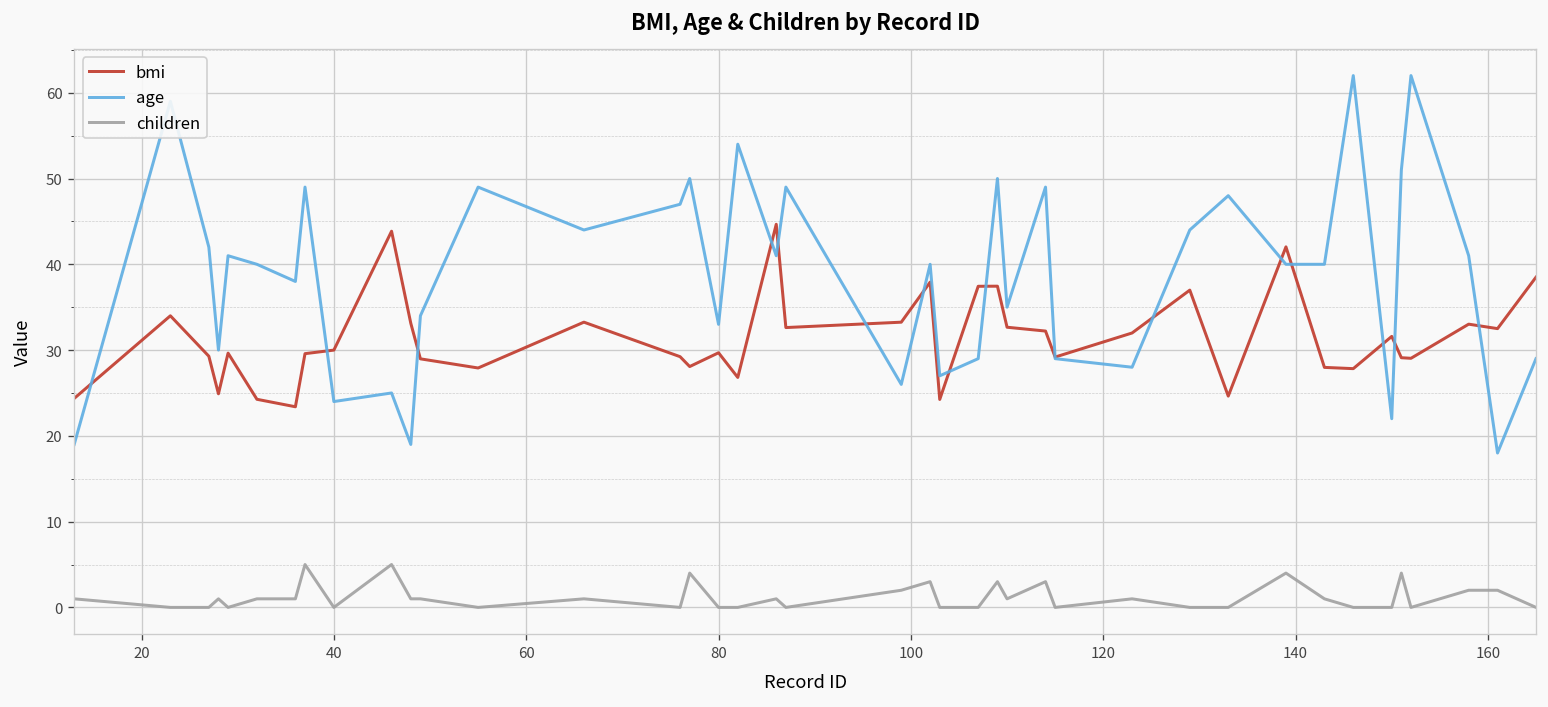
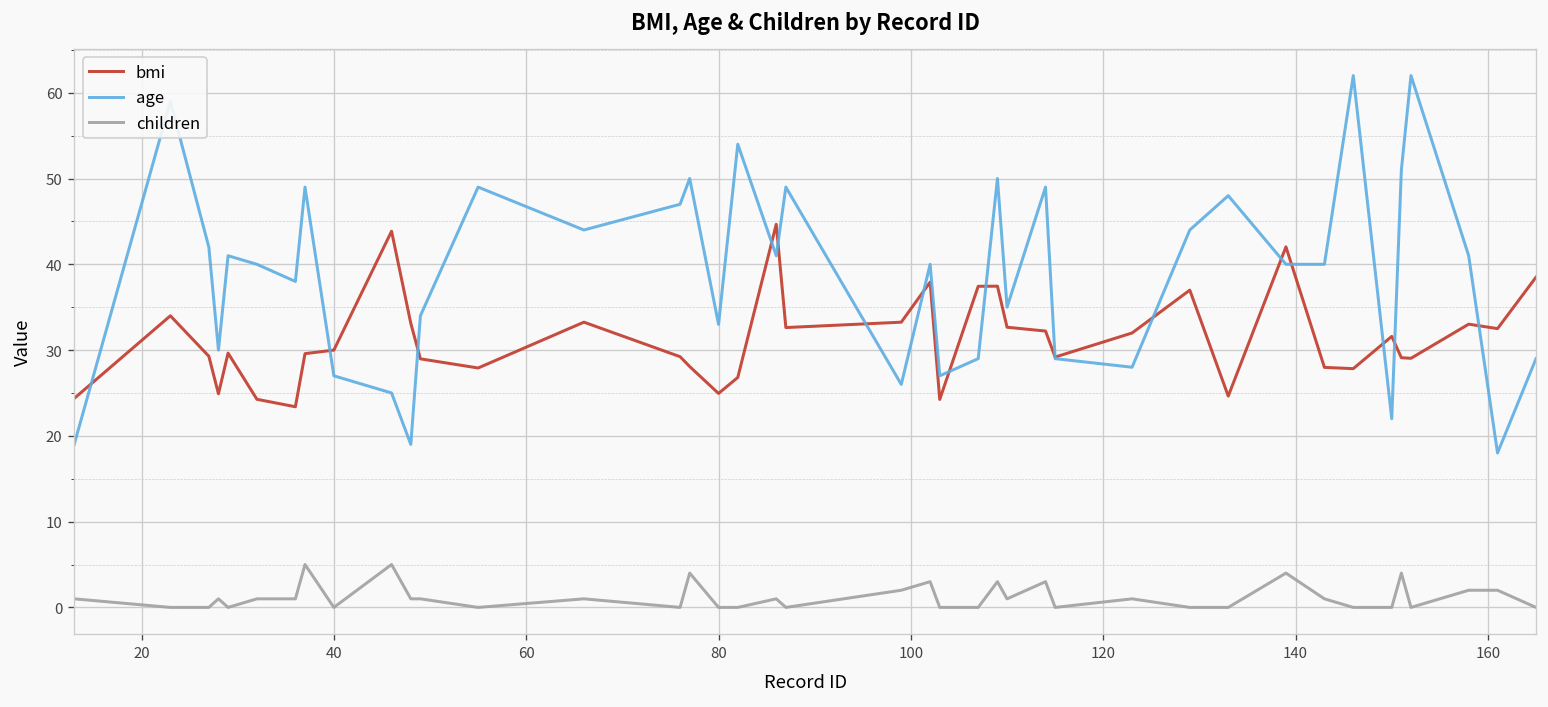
age, 40: 24 -> 27
bmi, 80: 30 -> 25
